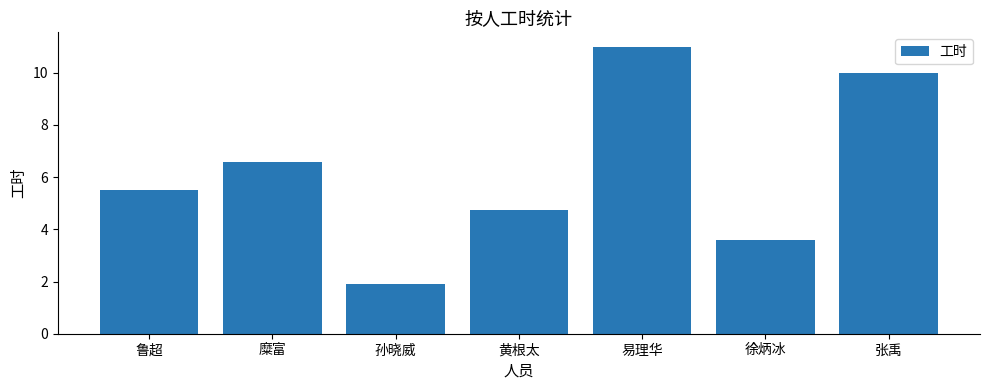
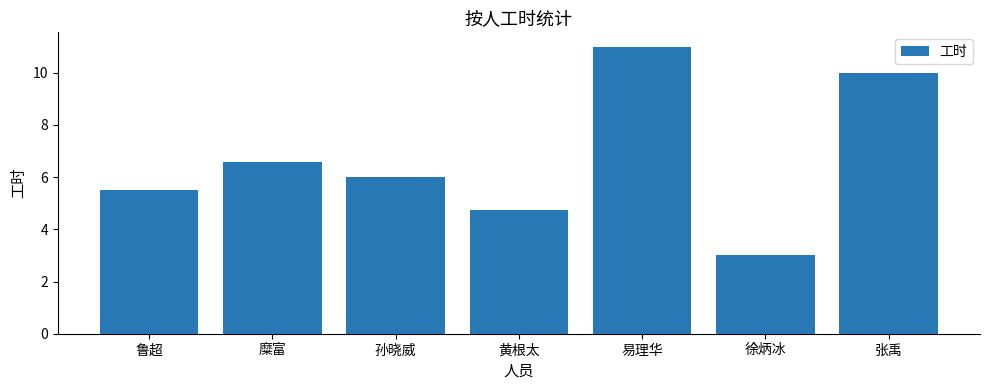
孙晓威: 1.9 -> 6.0
徐炳冰: 3.6 -> 3.0
